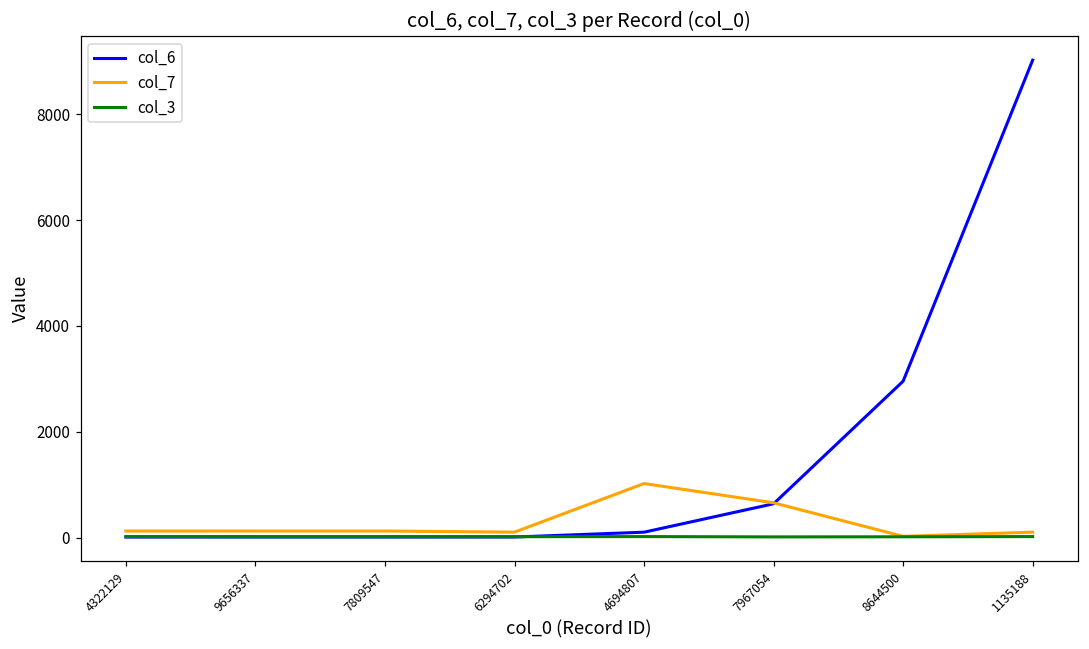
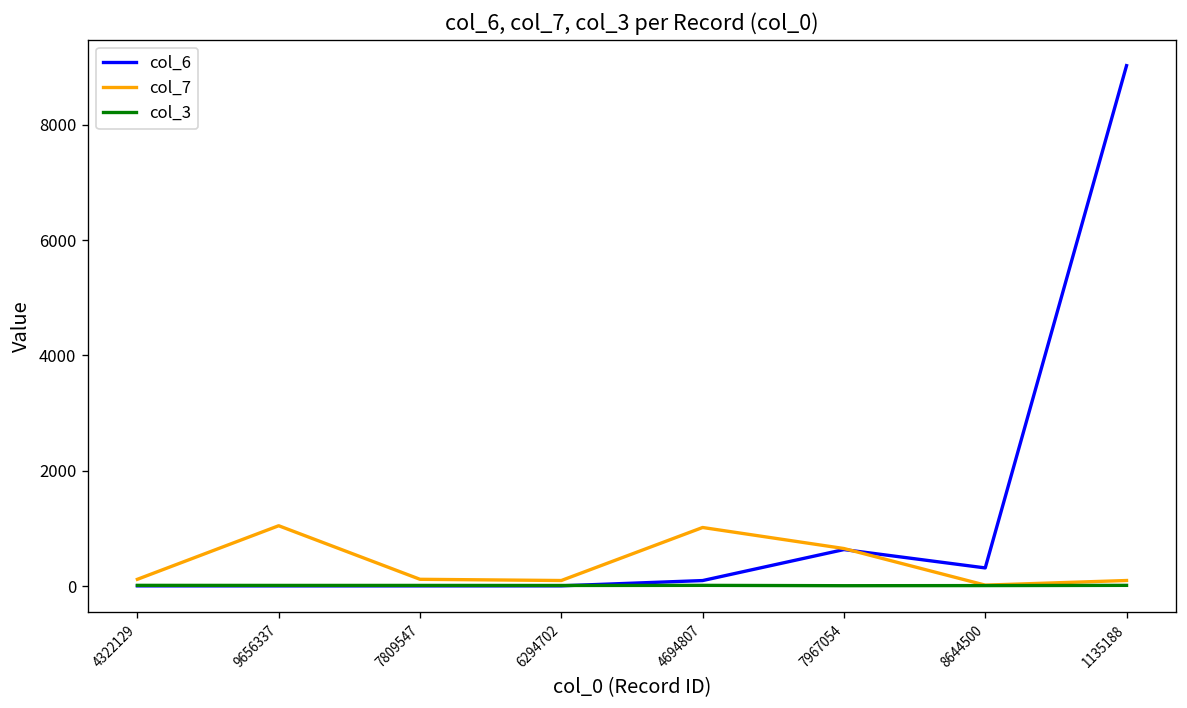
col_7, 9656337: 100 -> 1100
col_6, 8644500: 3000 -> 300
